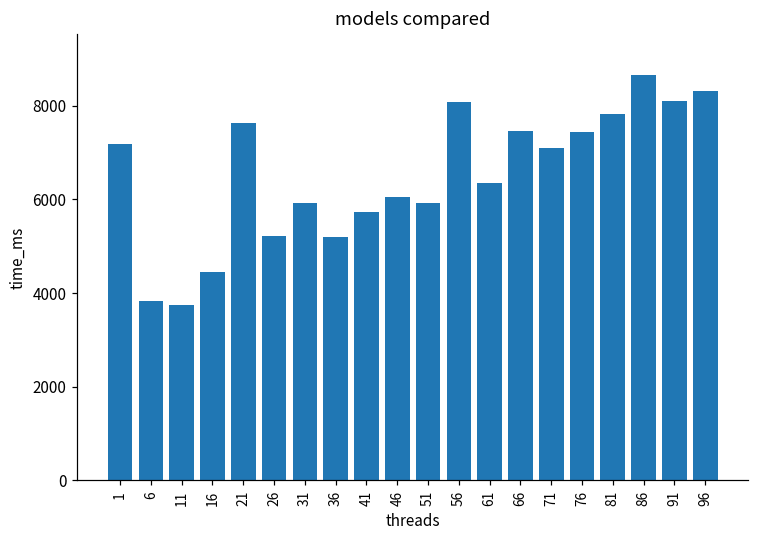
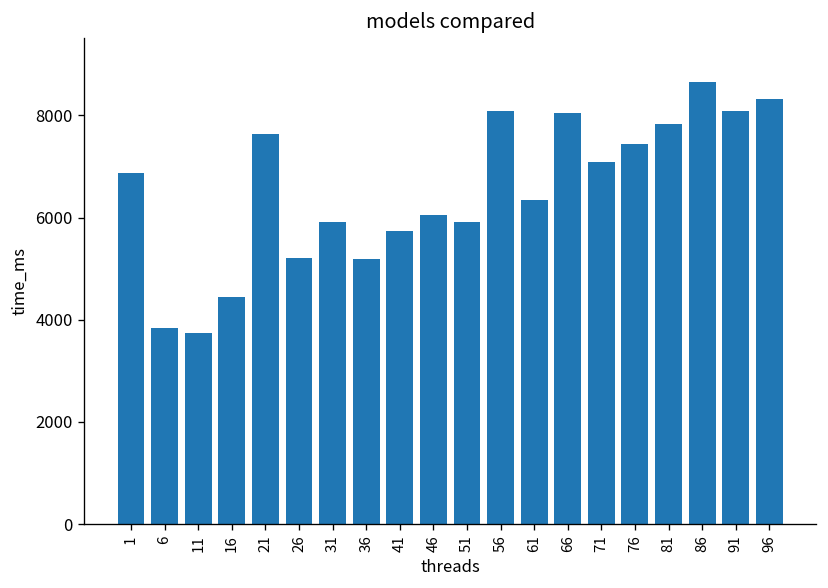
1: 7200 -> 6900
66: 7500 -> 8100
